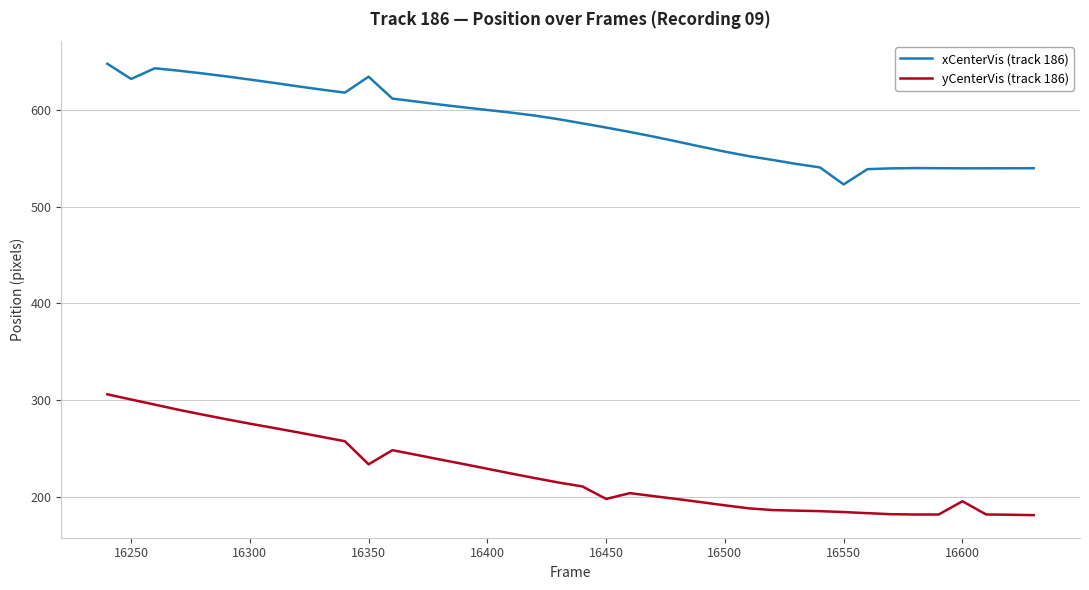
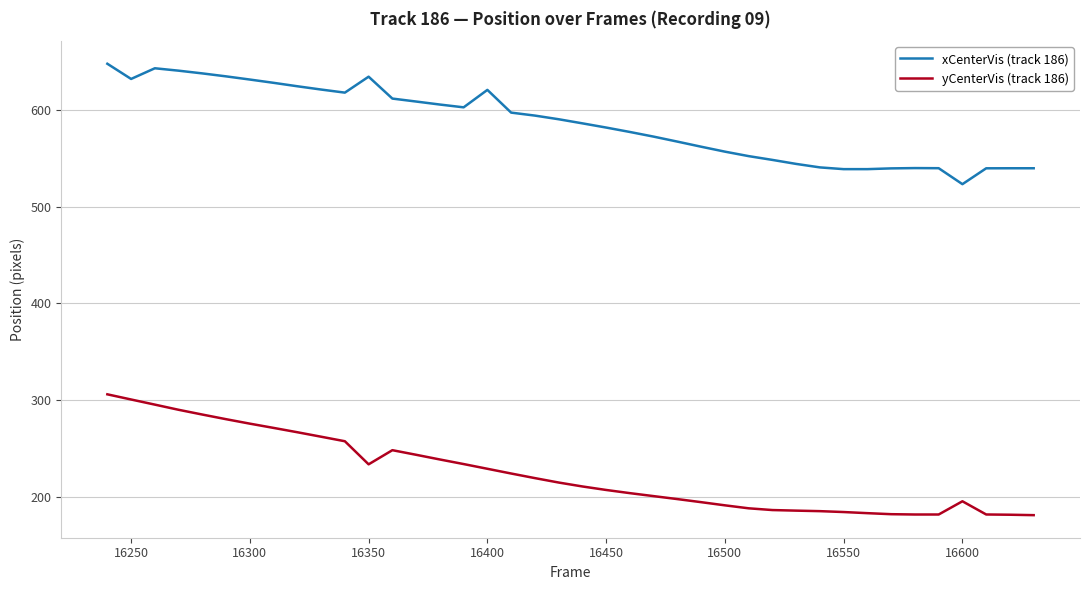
xCenterVis (track 186), 16400: 600 -> 620
yCenterVis (track 186), 16450: 200 -> 210
xCenterVis (track 186), 16550: 520 -> 540
xCenterVis (track 186), 16600: 540 -> 520
